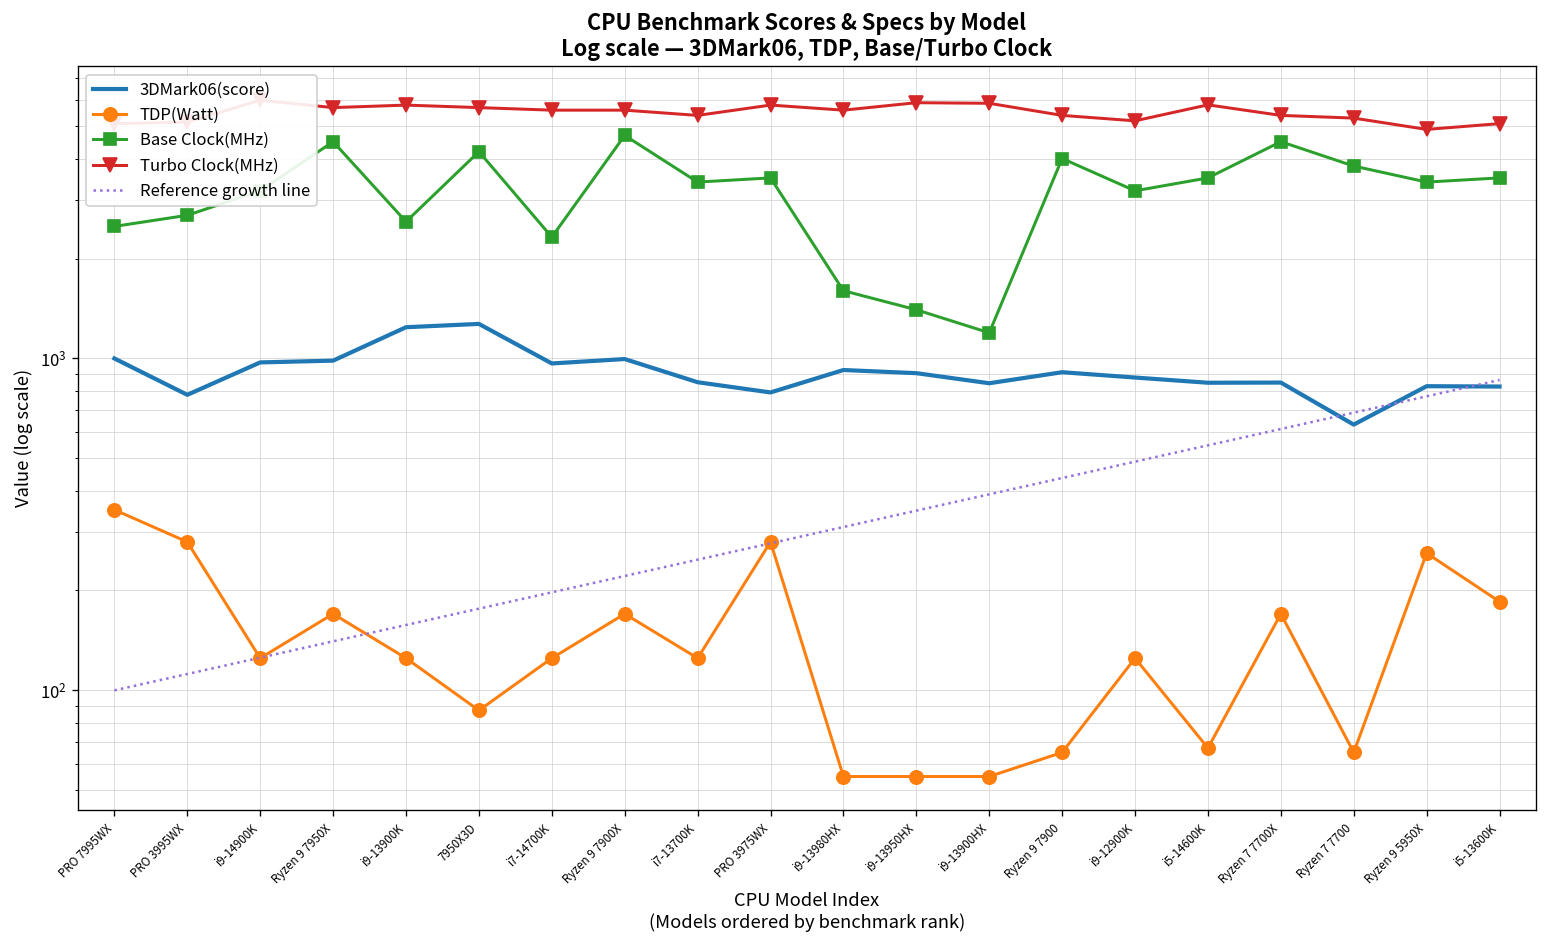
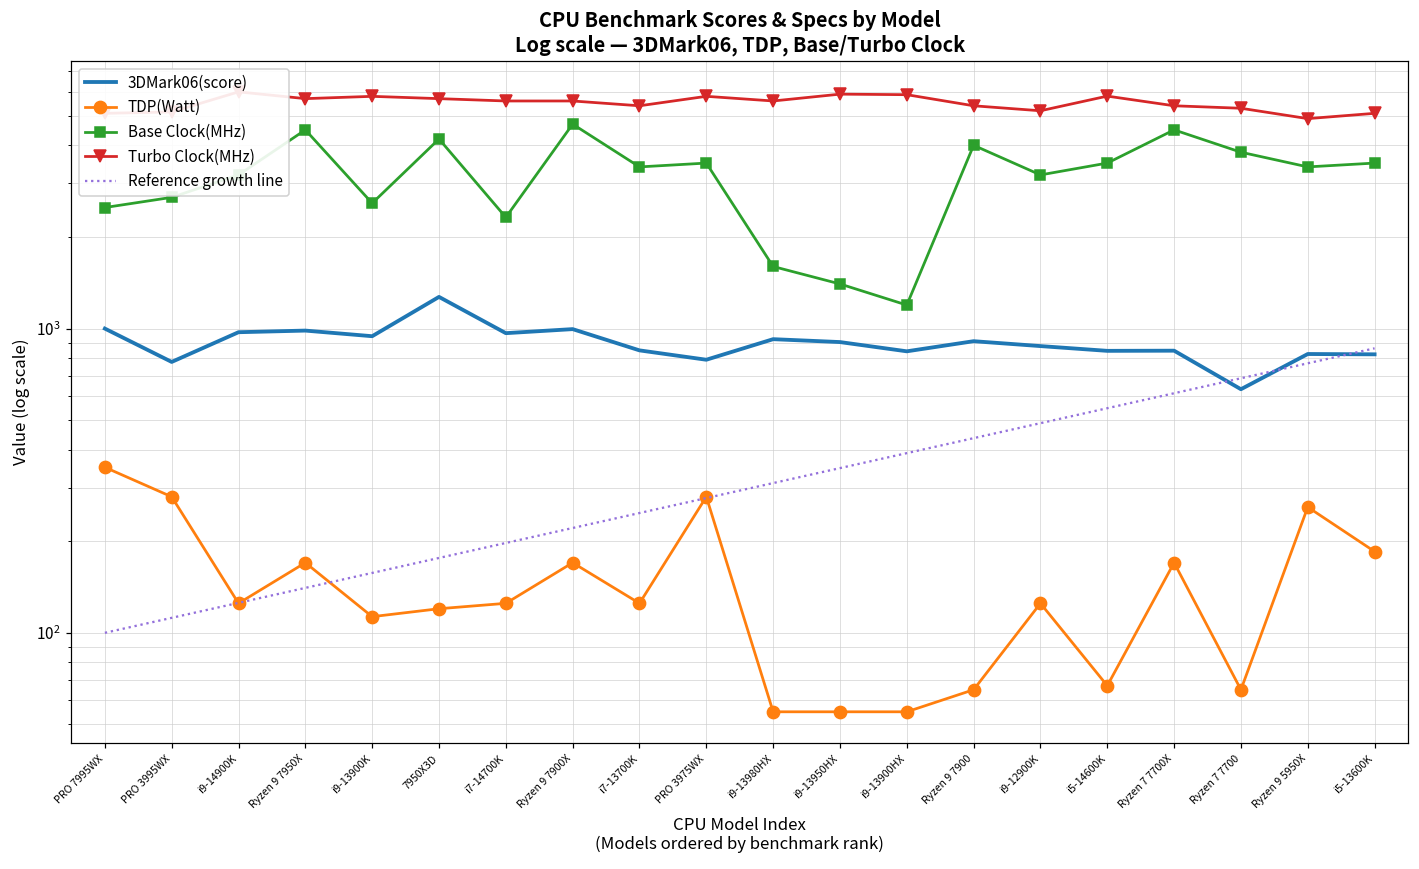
3DMark06(score), i9-13900K: 1200 -> 940
TDP(Watt), i9-13900K: 130 -> 113
TDP(Watt), 7950X3D: 87 -> 120
